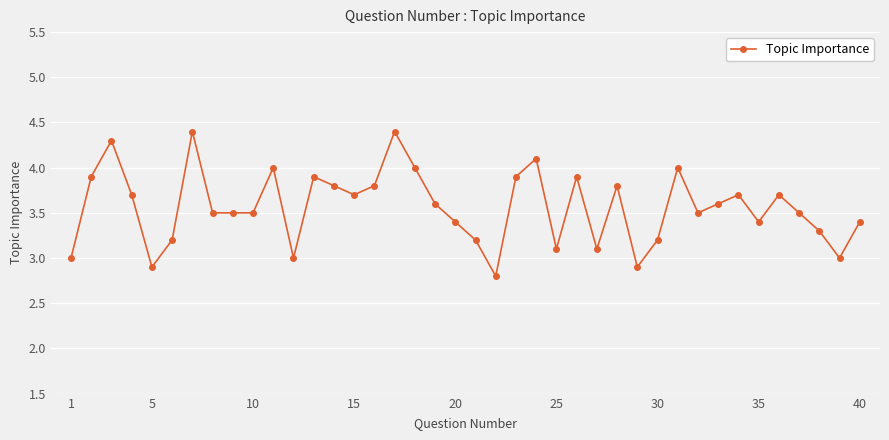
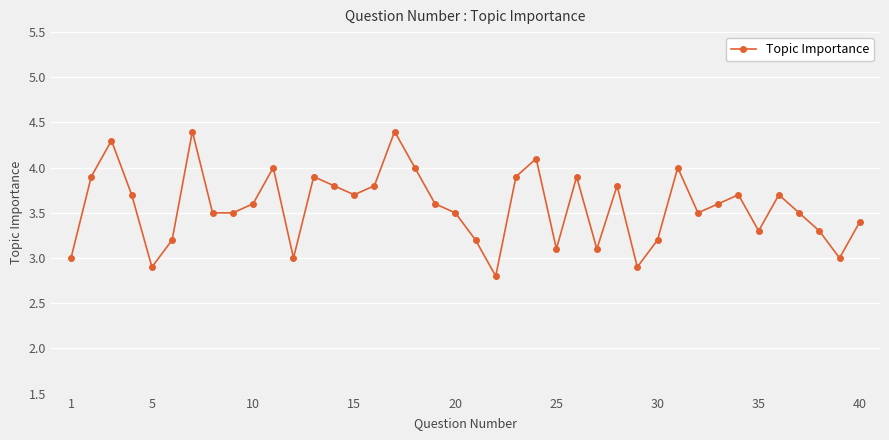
10: 3.5 -> 3.6
20: 3.4 -> 3.5
35: 3.4 -> 3.3
